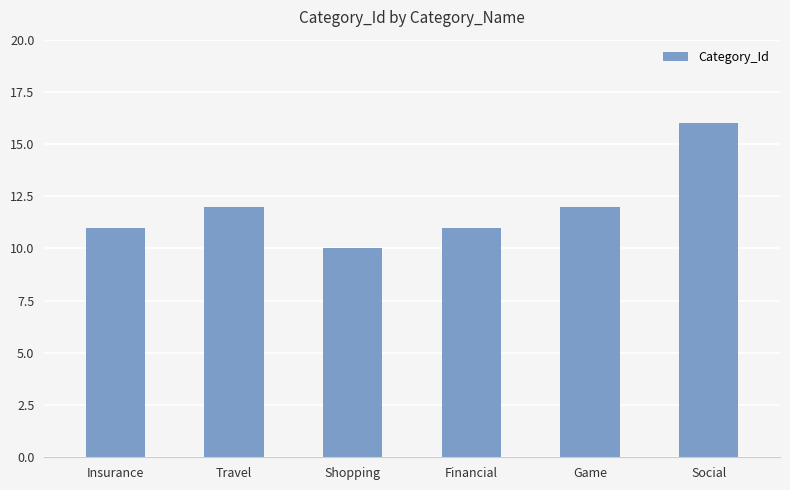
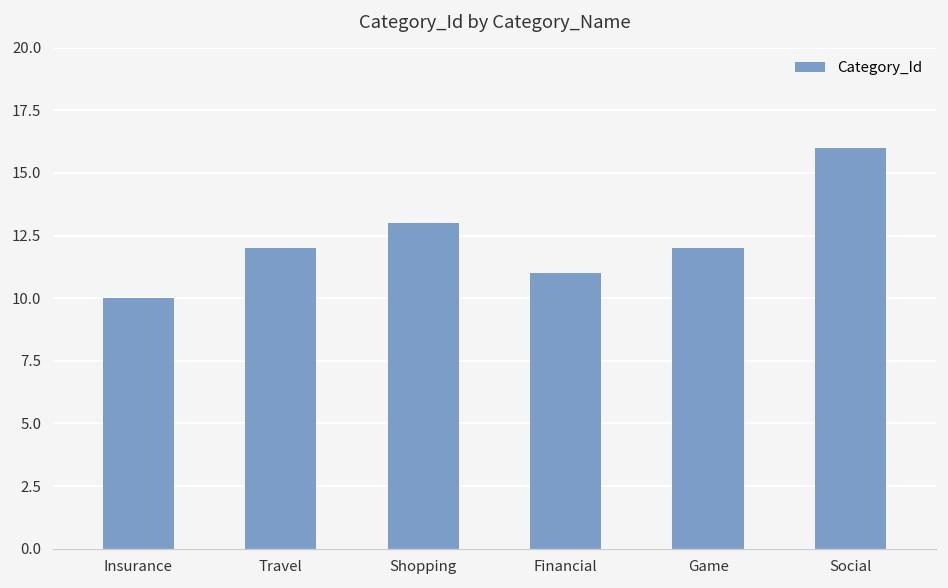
Insurance: 11 -> 10
Shopping: 10 -> 13
